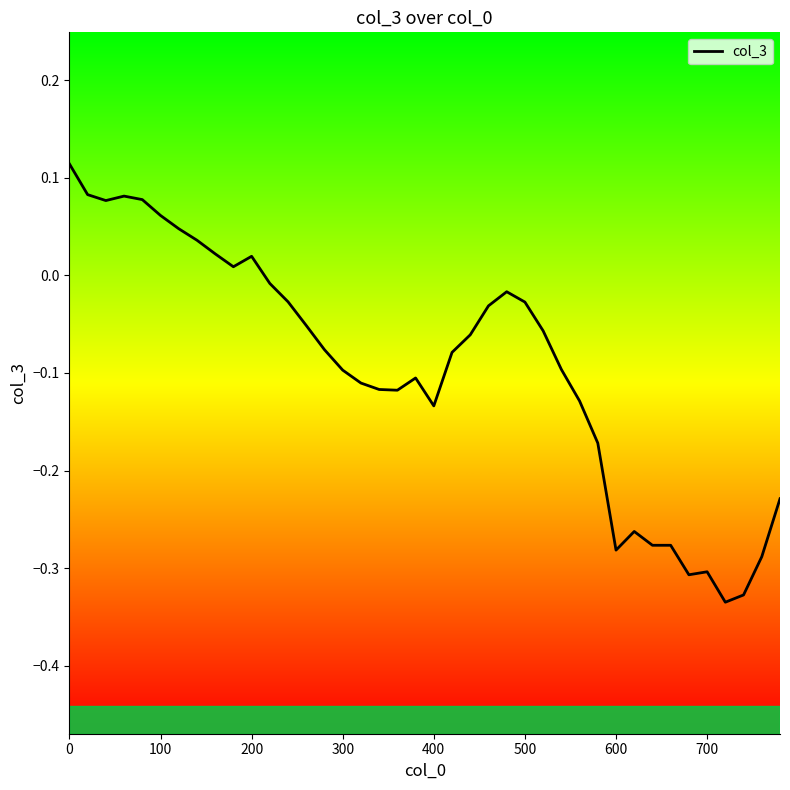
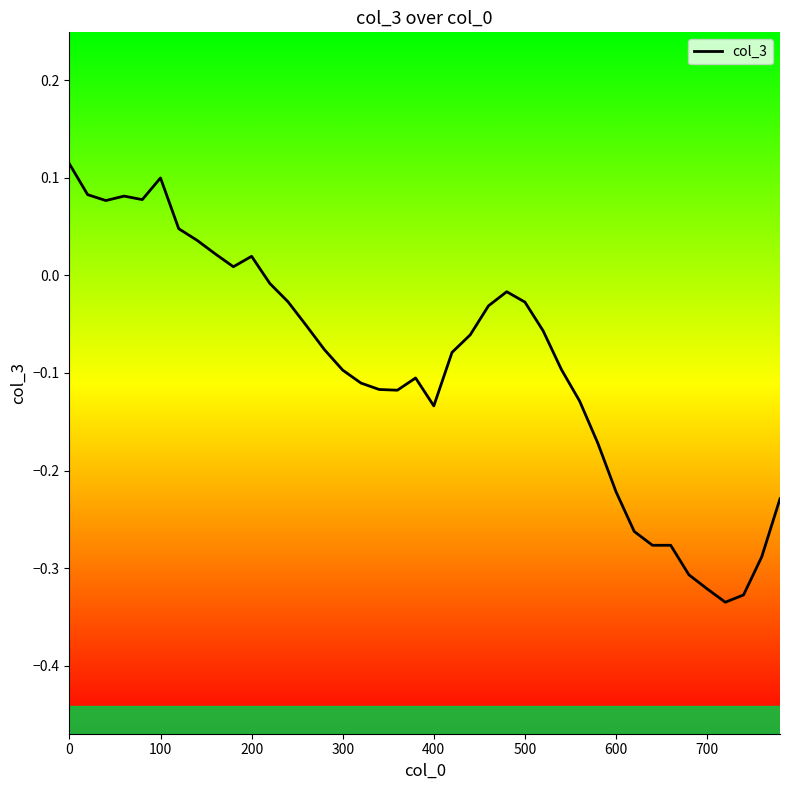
100: 0.06 -> 0.10
600: -0.28 -> -0.22
700: -0.30 -> -0.32
